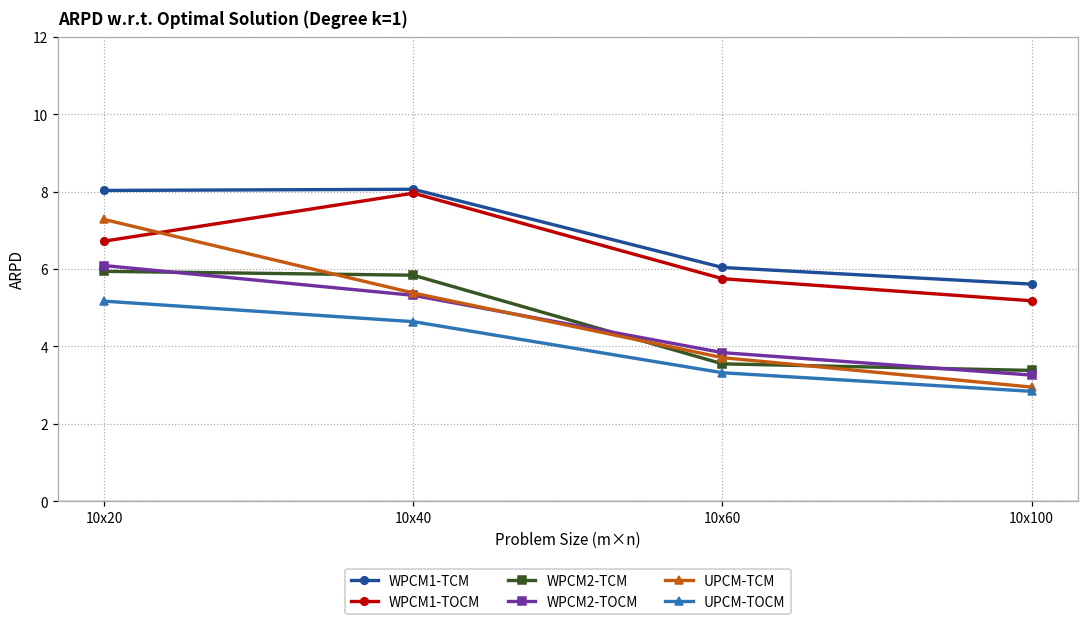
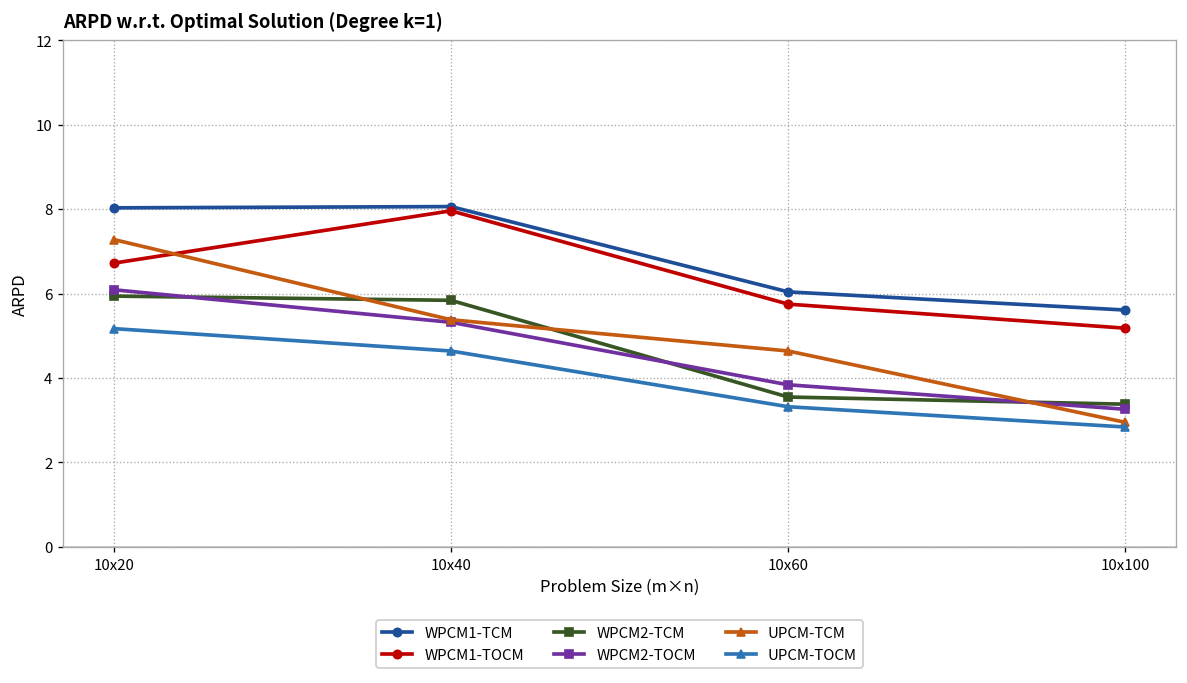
UPCM-TCM, 10x60: 3.7 -> 4.6
